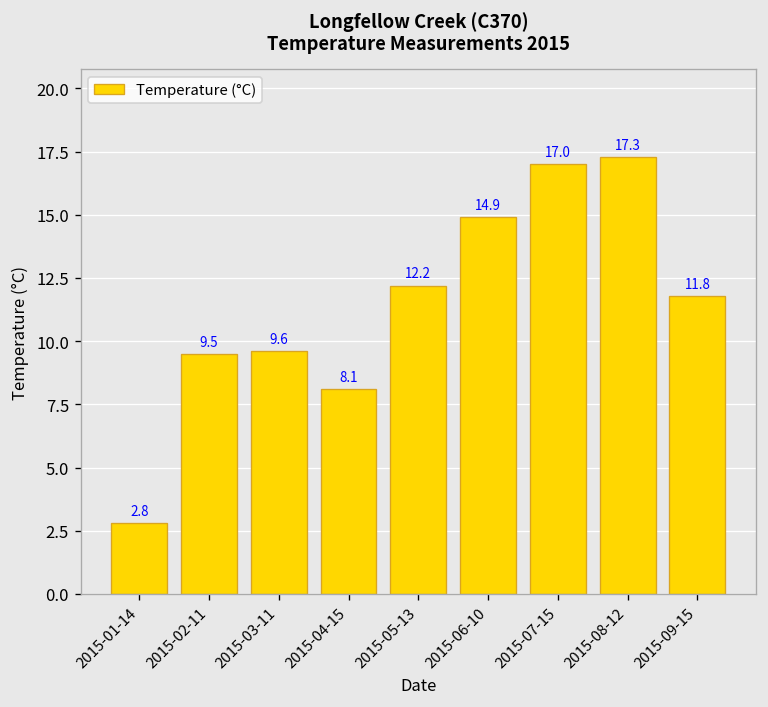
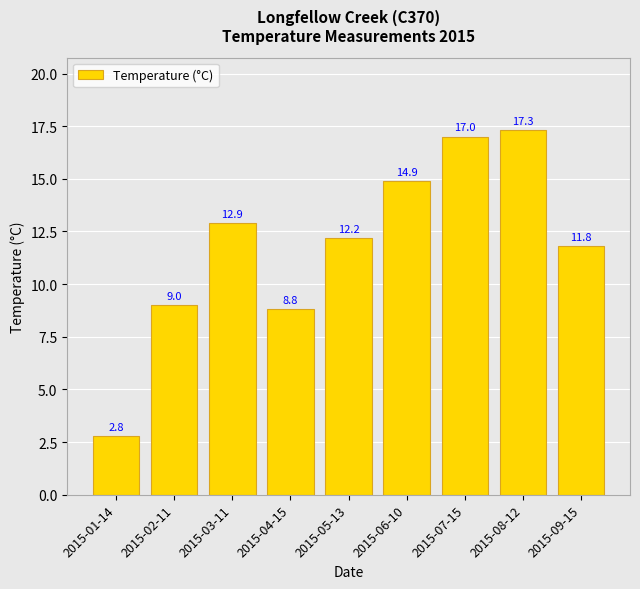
2015-02-11: 9.5 -> 9.0
2015-03-11: 9.6 -> 12.9
2015-04-15: 8.1 -> 8.8
